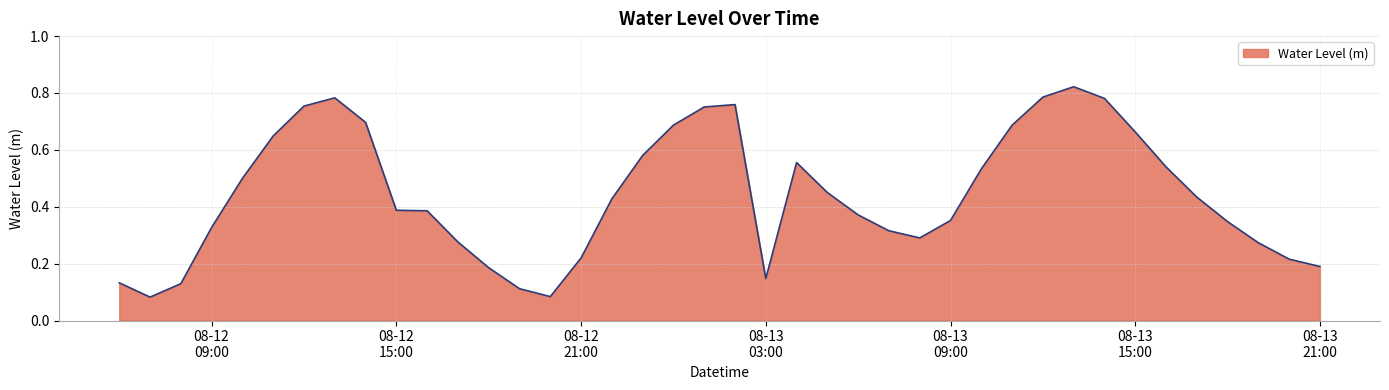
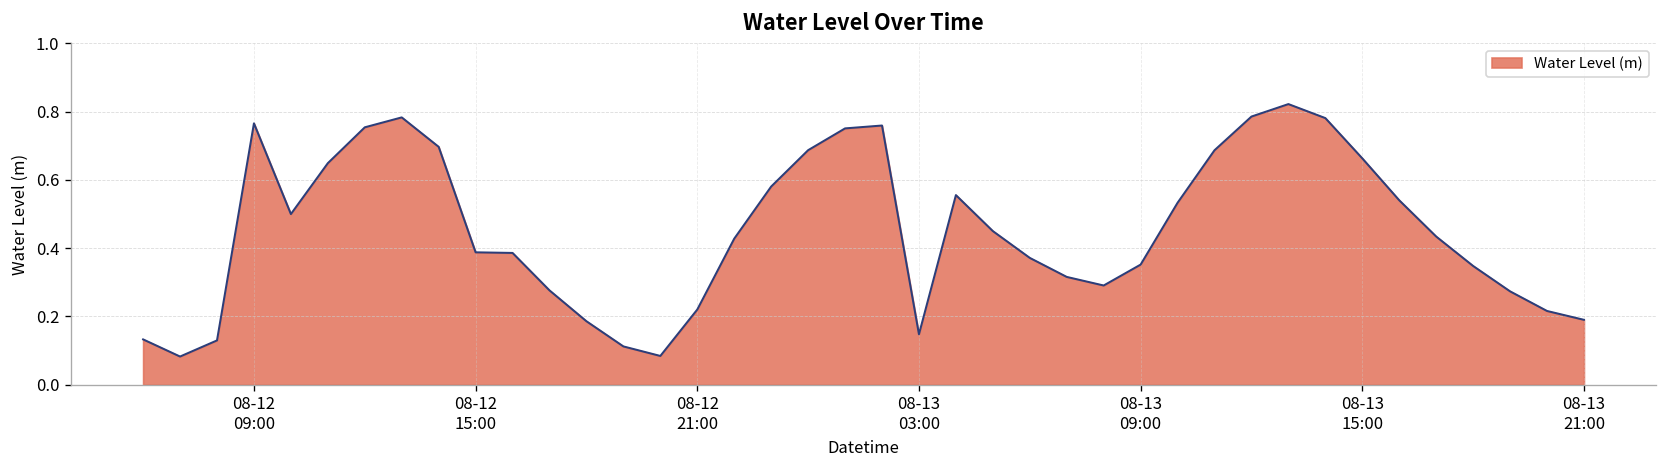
08-12 09:00: 0.33 -> 0.77
